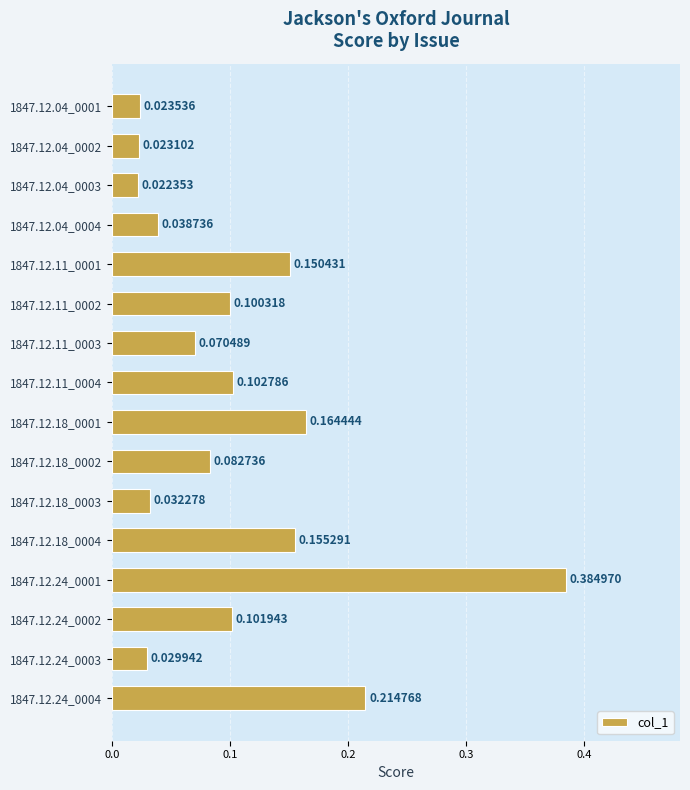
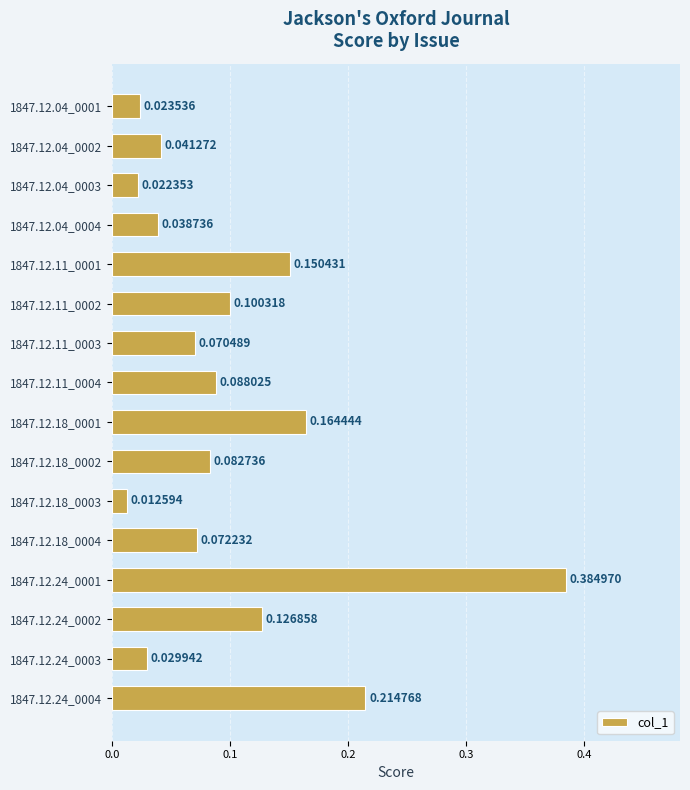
1847.12.04_0002: 0.023102 -> 0.041272
1847.12.11_0004: 0.102786 -> 0.088025
1847.12.18_0003: 0.032278 -> 0.012594
1847.12.18_0004: 0.155291 -> 0.072232
1847.12.24_0002: 0.101943 -> 0.126858
